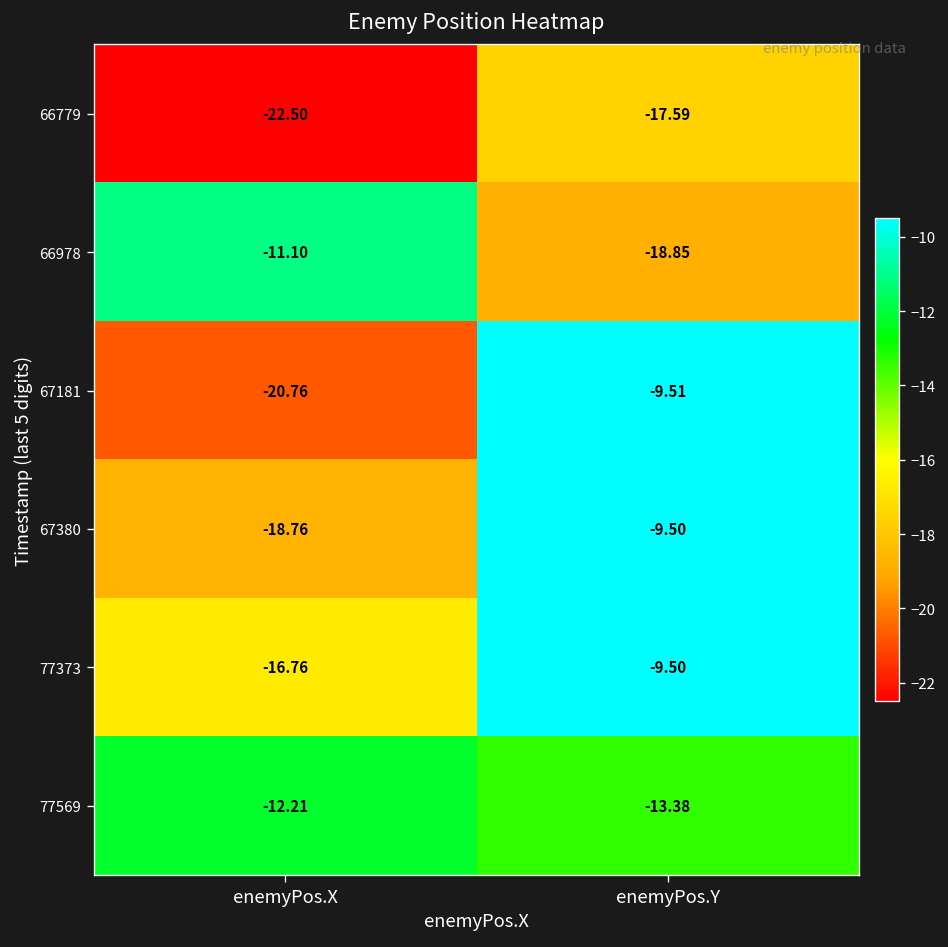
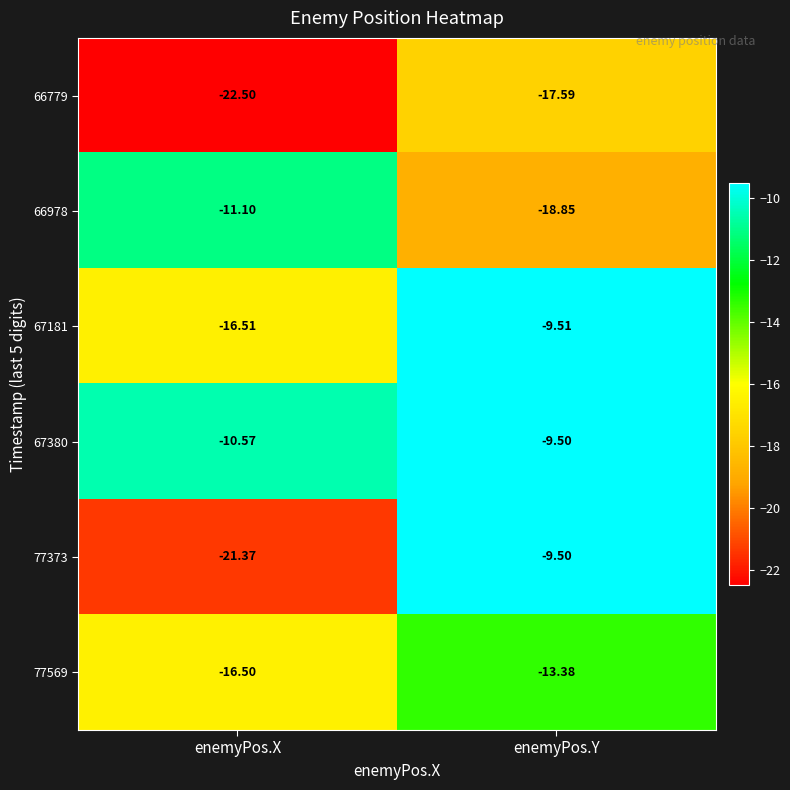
67181, enemyPos.X: -20.76 -> -16.51
67380, enemyPos.X: -18.76 -> -10.57
77373, enemyPos.X: -16.76 -> -21.37
77569, enemyPos.X: -12.21 -> -16.50
